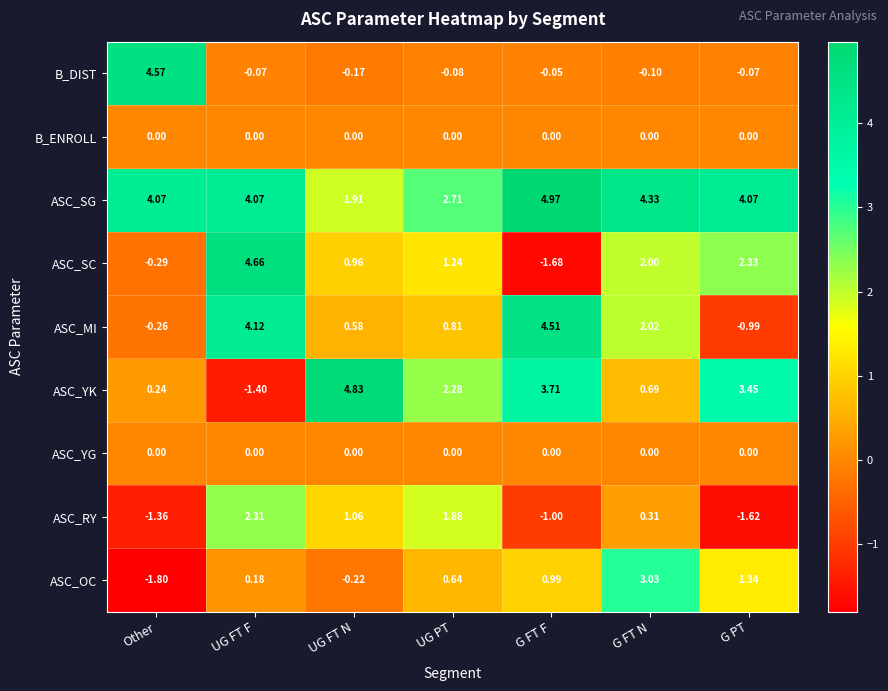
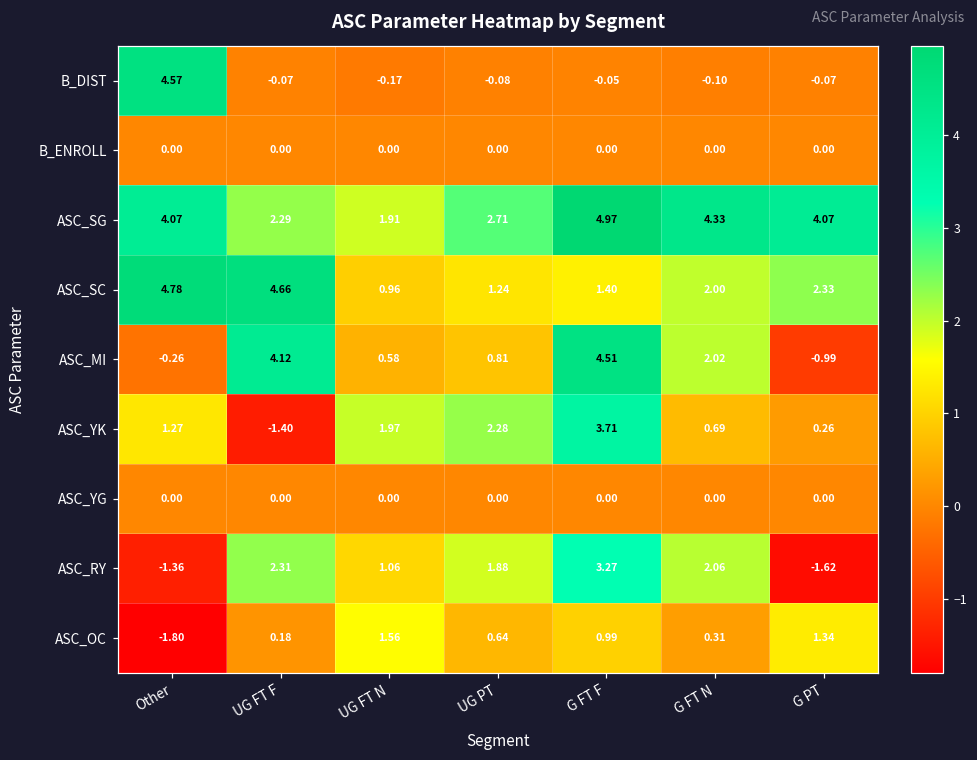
ASC_SG, UG FT F: 4.07 -> 2.29
ASC_SC, Other: -0.29 -> 4.78
ASC_SC, G FT F: -1.68 -> 1.40
ASC_YK, Other: 0.24 -> 1.27
ASC_YK, UG FT N: 4.83 -> 1.97
ASC_YK, G PT: 3.45 -> 0.26
ASC_RY, G FT F: -1.00 -> 3.27
ASC_RY, G FT N: 0.31 -> 2.06
ASC_OC, UG FT N: -0.22 -> 1.56
ASC_OC, G FT N: 3.03 -> 0.31
